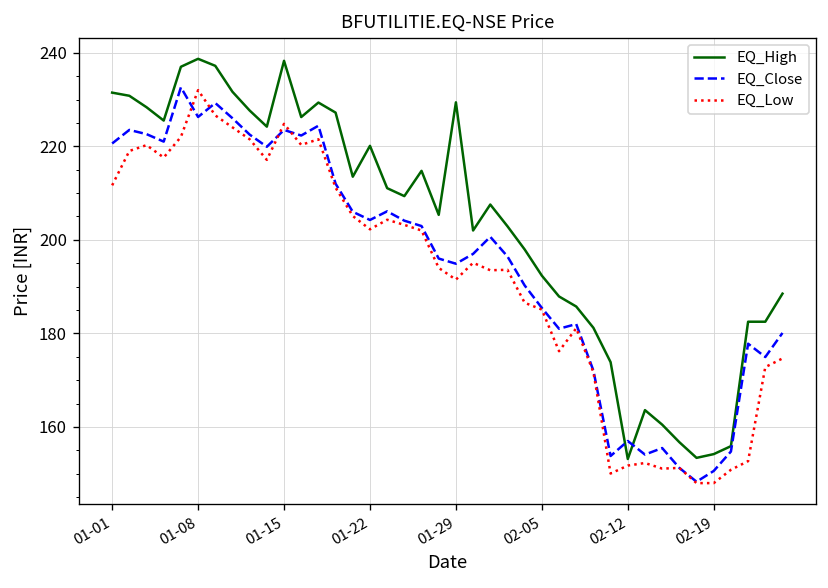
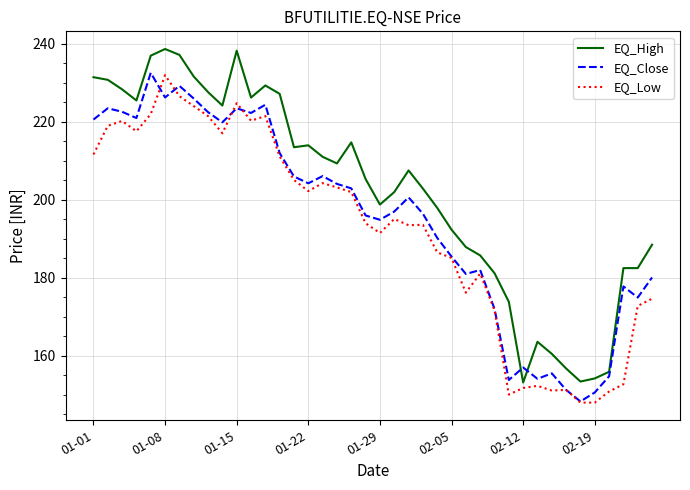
EQ_High, 01-22: 220 -> 214
EQ_High, 01-29: 229 -> 199
